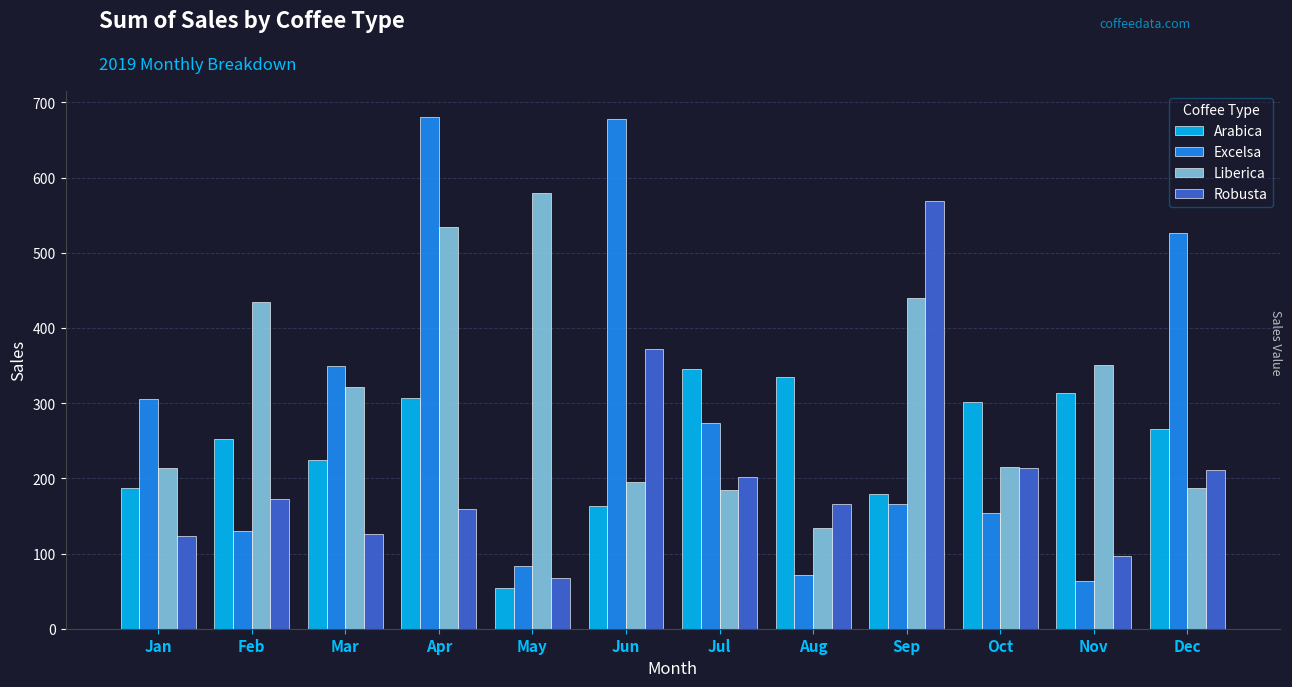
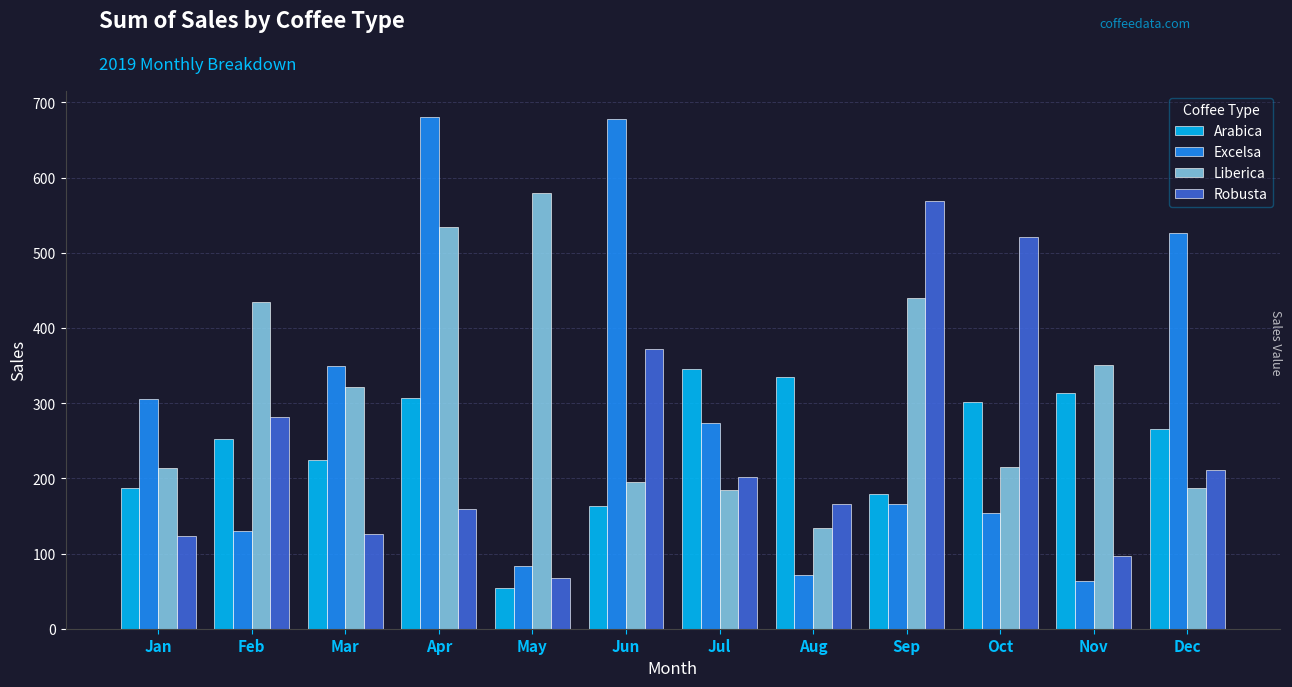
Robusta, Feb: 170 -> 280
Robusta, Oct: 210 -> 520
